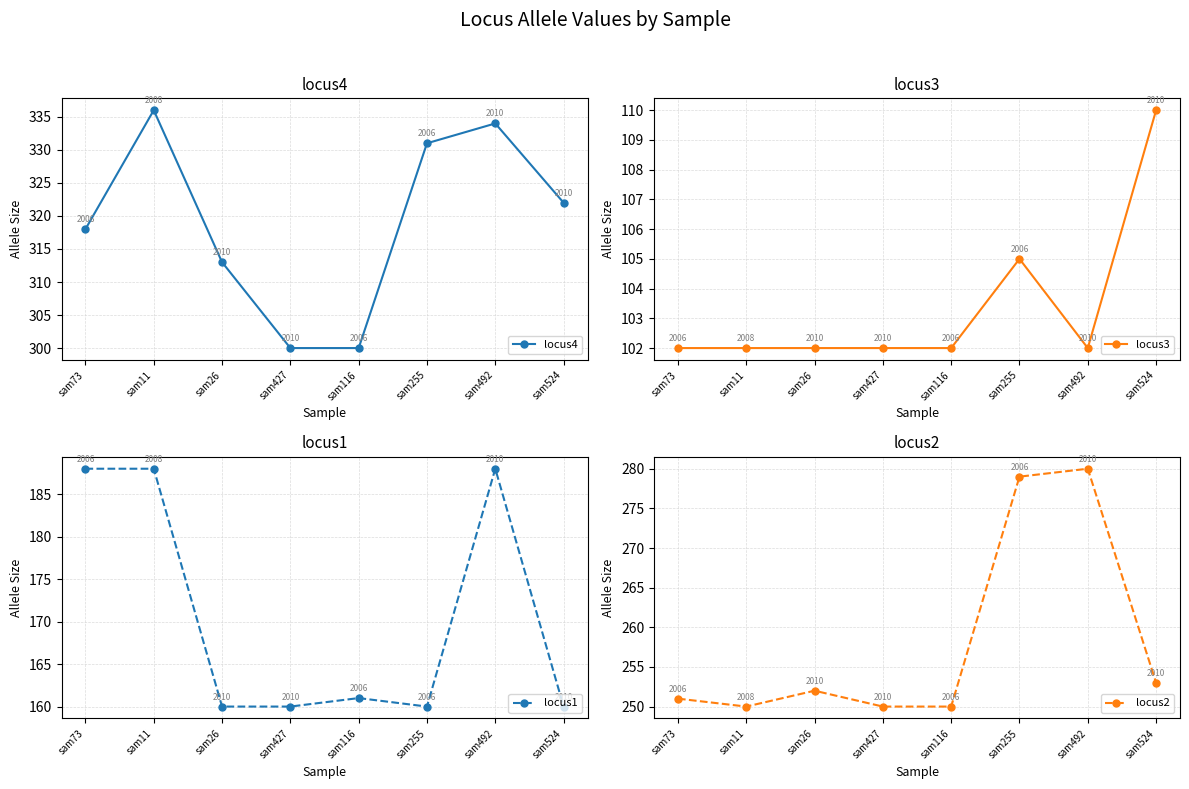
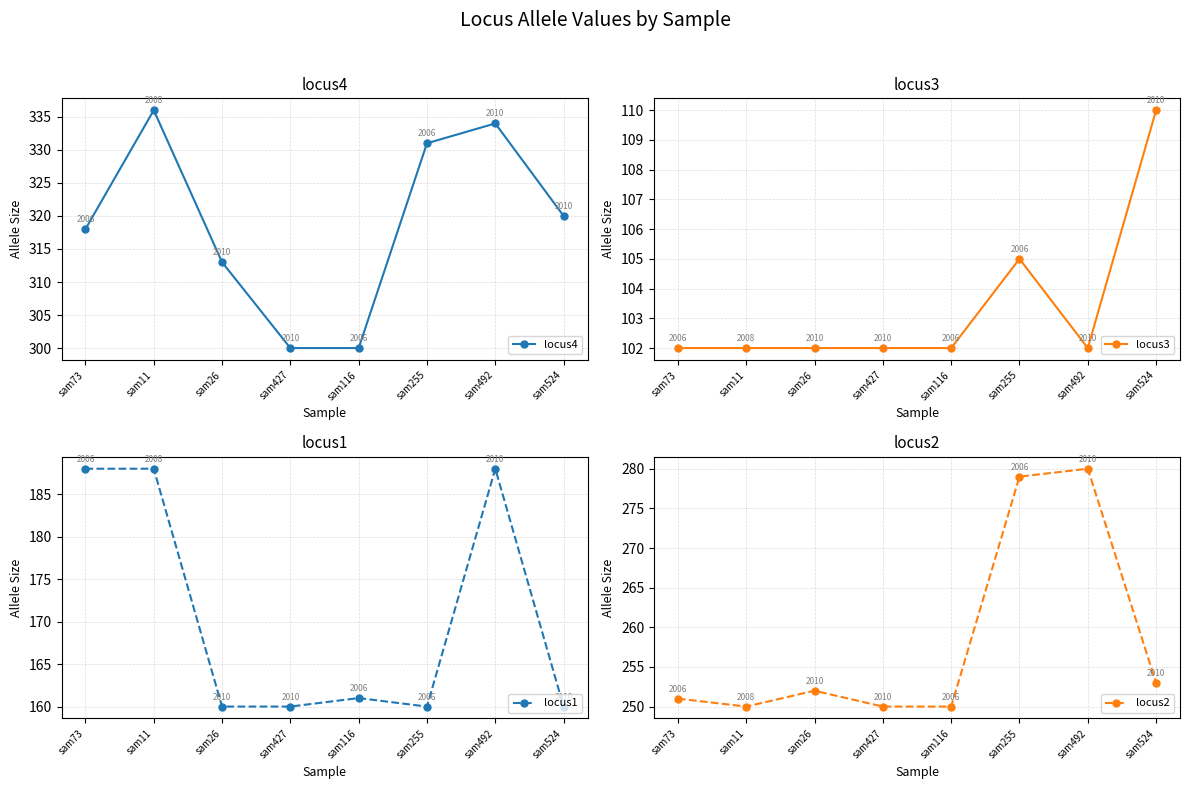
locus4, sam524: 322 -> 320
